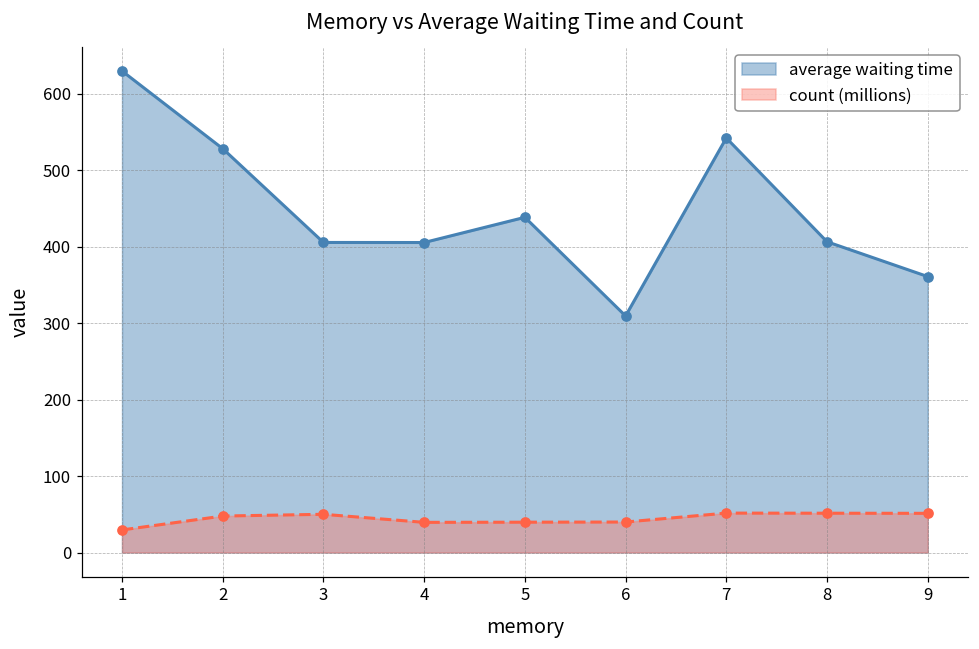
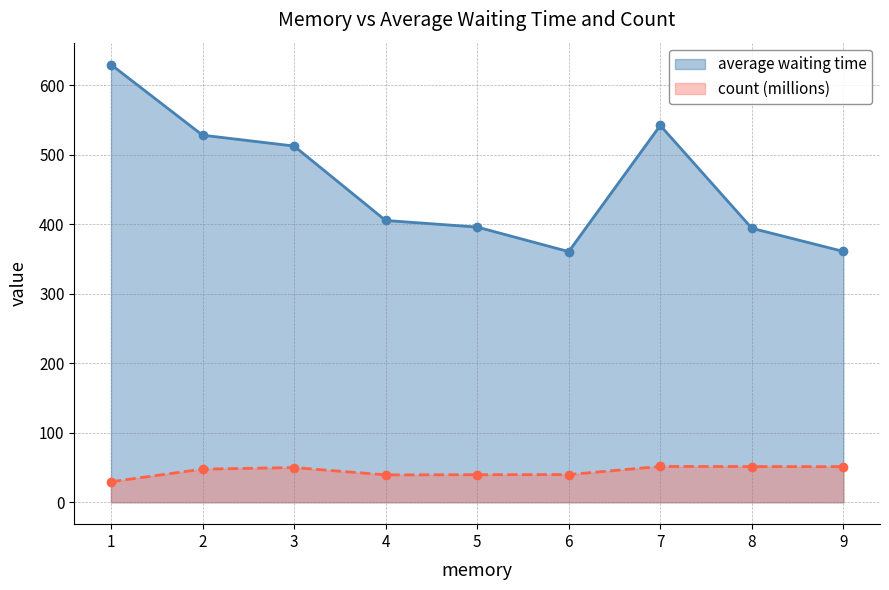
average waiting time, 3: 410 -> 510
average waiting time, 5: 440 -> 400
average waiting time, 6: 310 -> 360
average waiting time, 8: 410 -> 390
